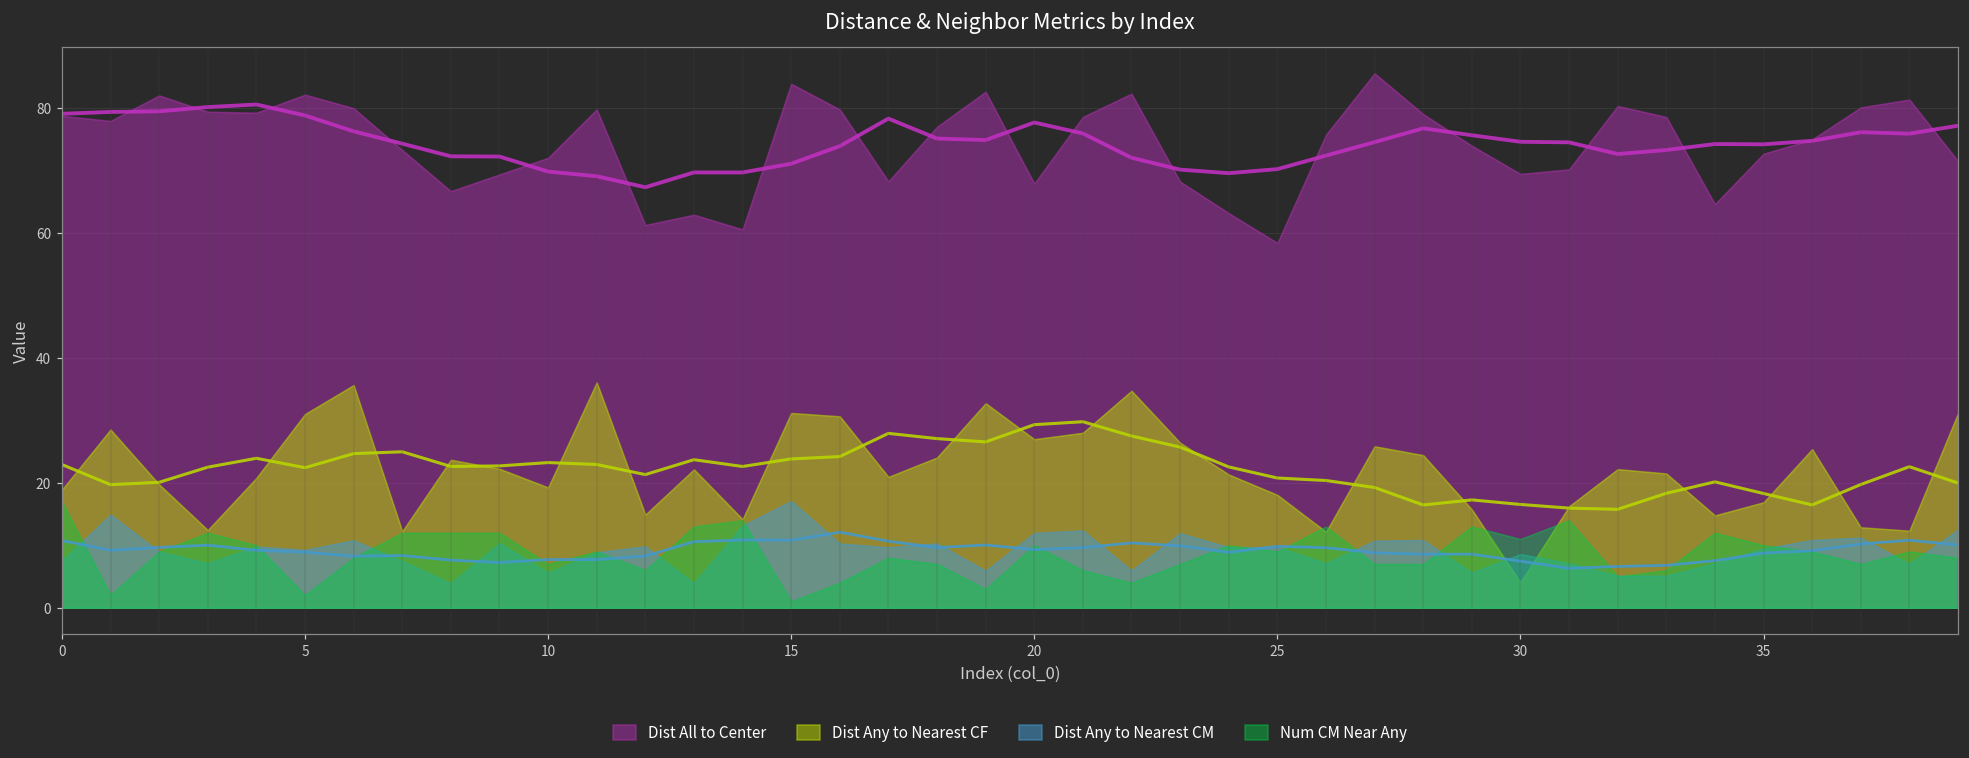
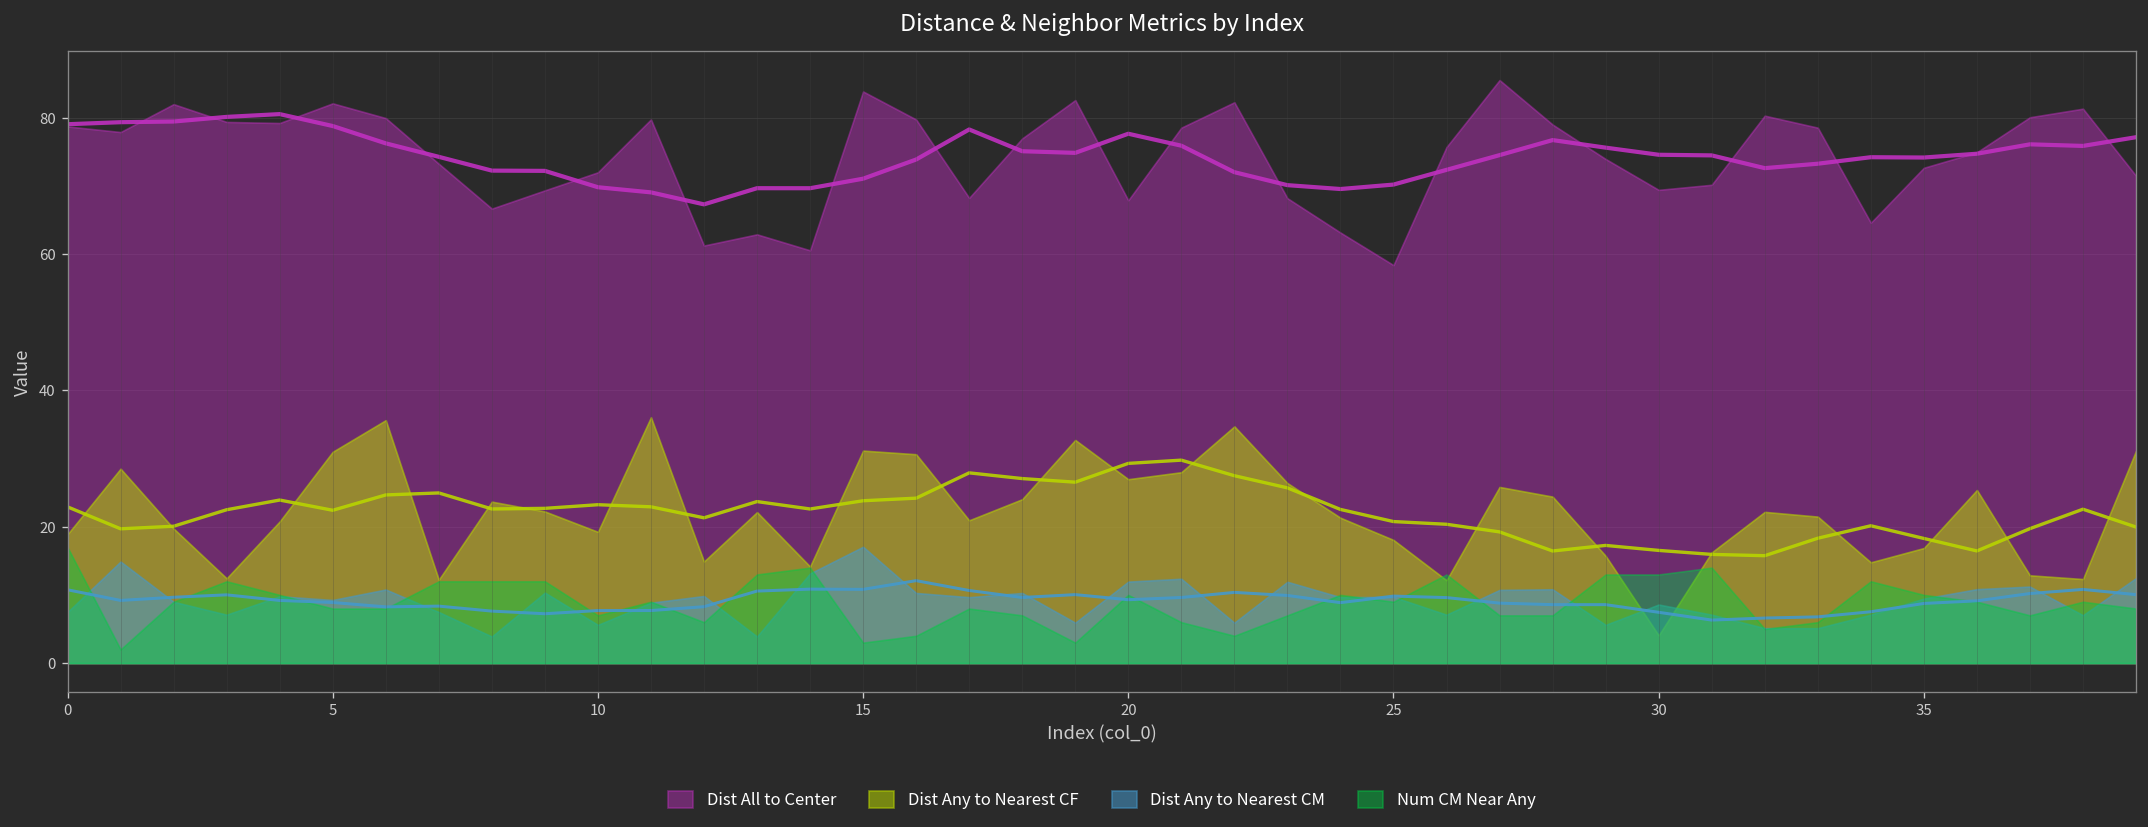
Num CM Near Any, 5: 2 -> 8
Num CM Near Any, 15: 1 -> 3
Num CM Near Any, 30: 11 -> 13
